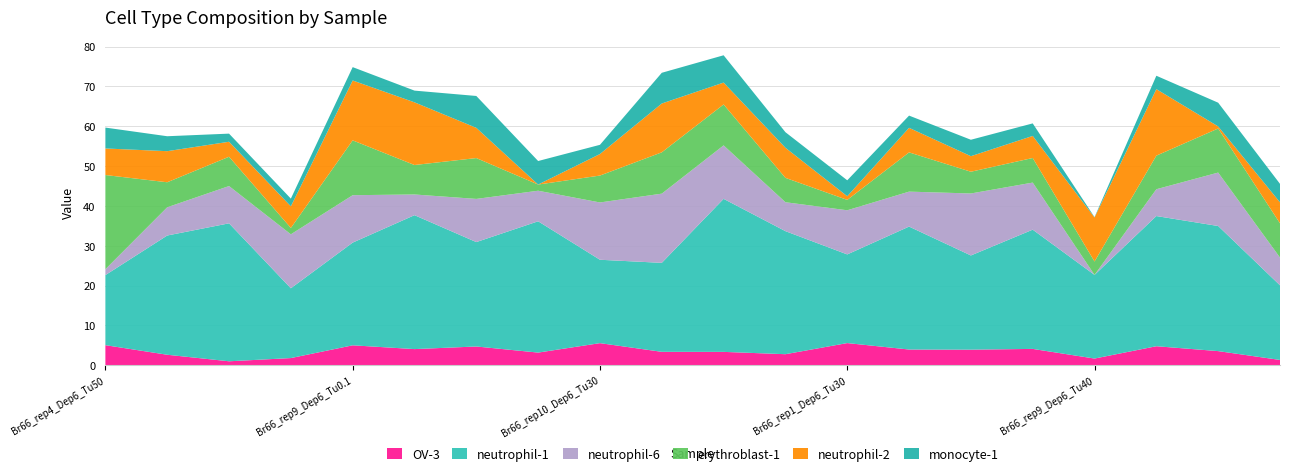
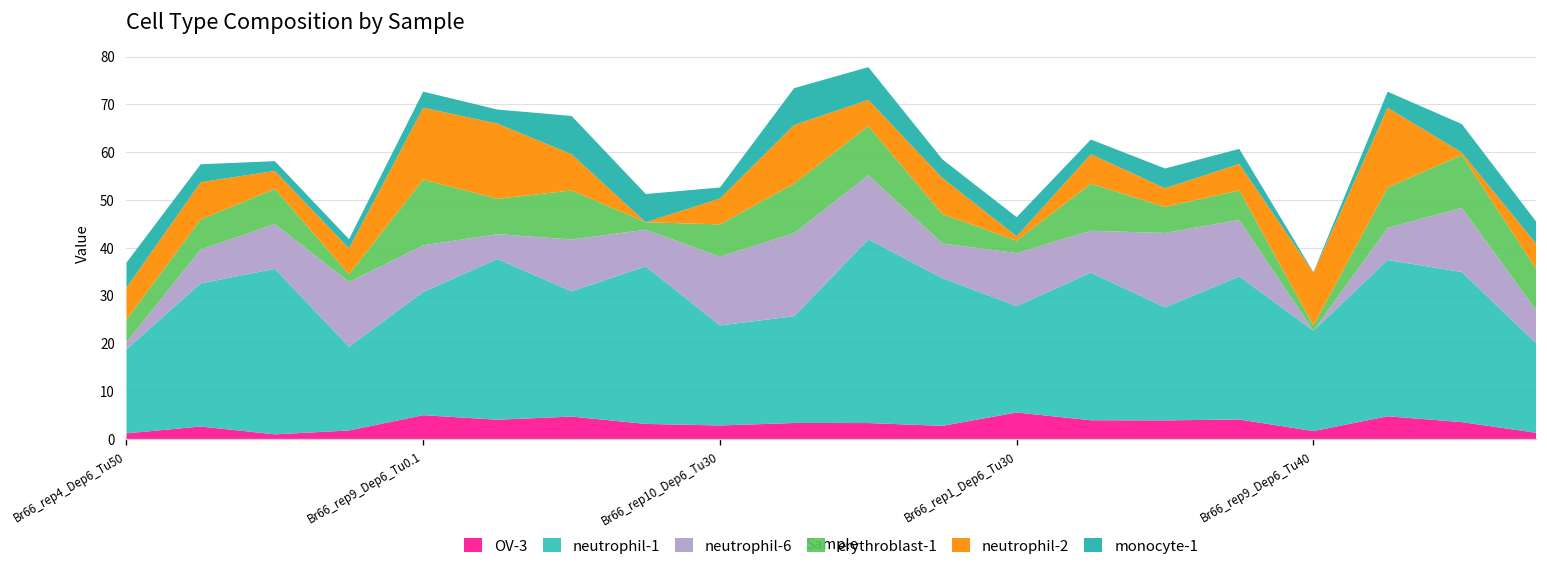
OV-3, Br66_rep4_Dep6_Tu50: 5 -> 1
erythroblast-1, Br66_rep4_Dep6_Tu50: 24 -> 5
neutrophil-6, Br66_rep9_Dep6_Tu0.1: 12 -> 10
OV-3, Br66_rep10_Dep6_Tu30: 6 -> 3
erythroblast-1, Br66_rep9_Dep6_Tu40: 3 -> 1
